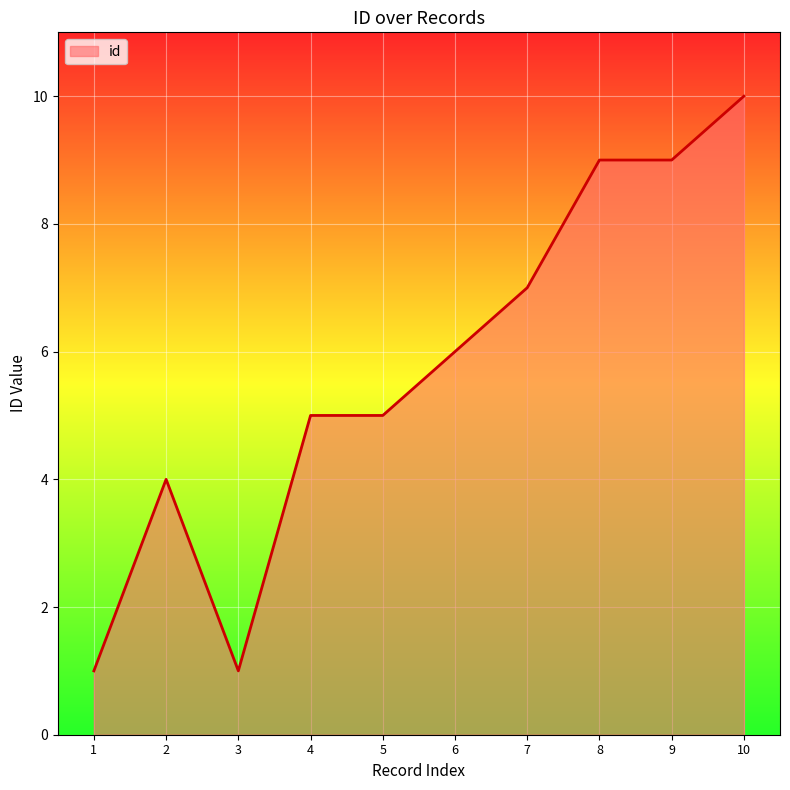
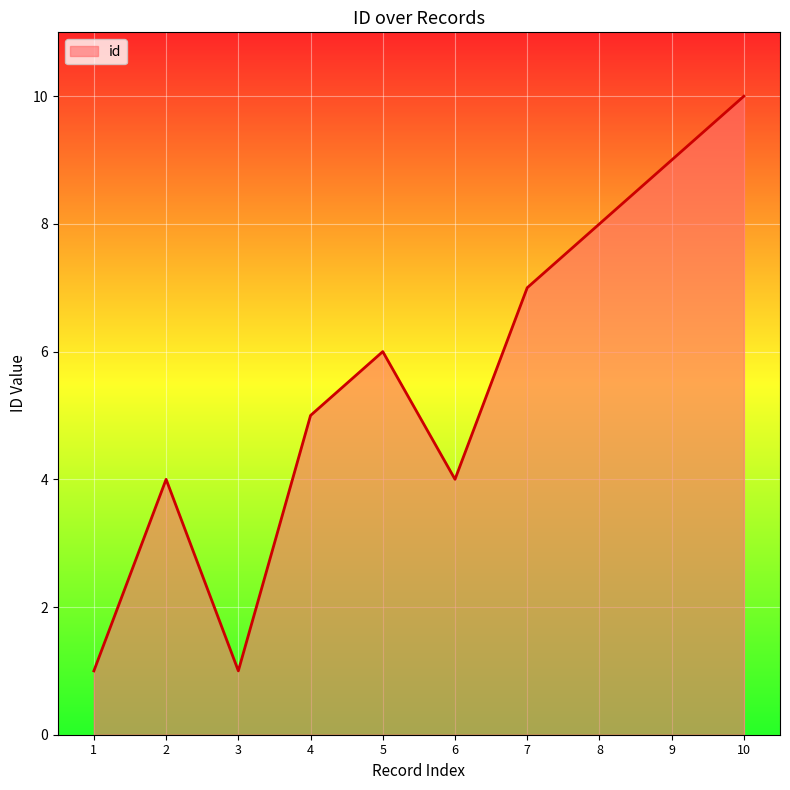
5: 5 -> 6
6: 6 -> 4
8: 9 -> 8
